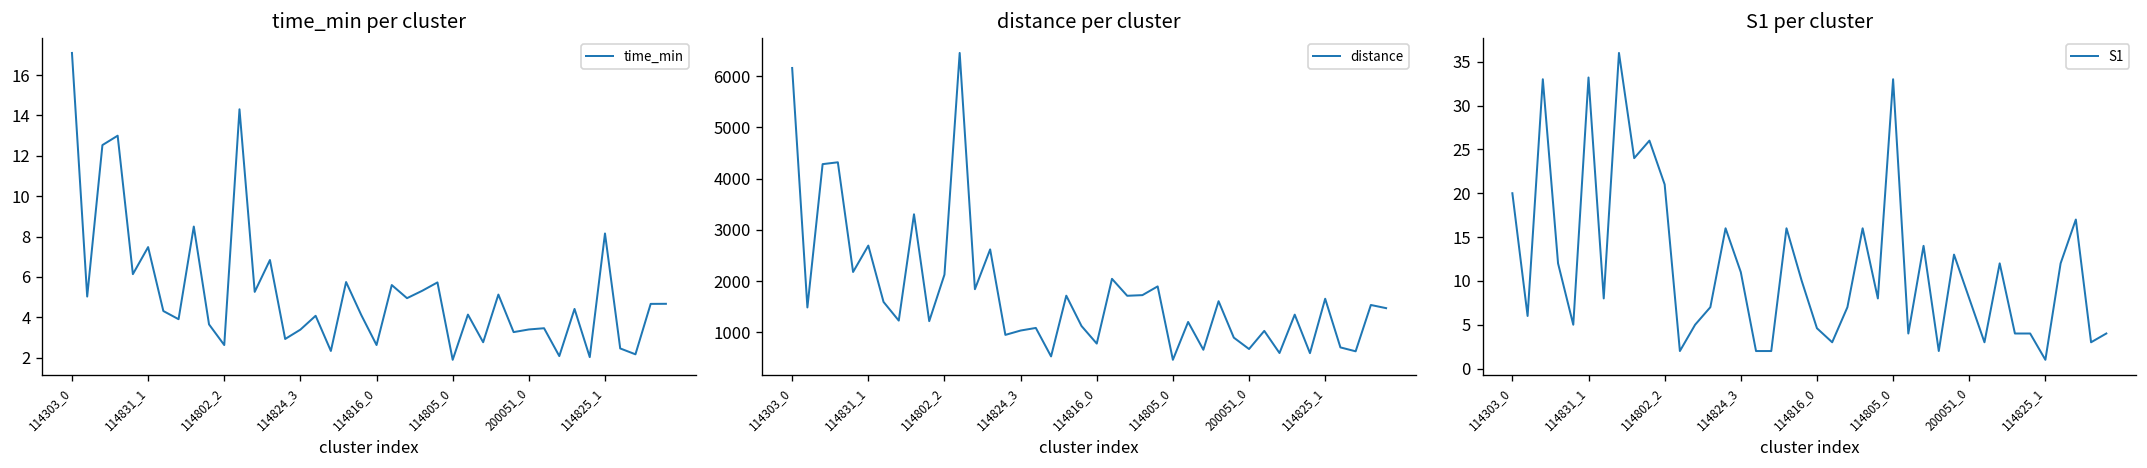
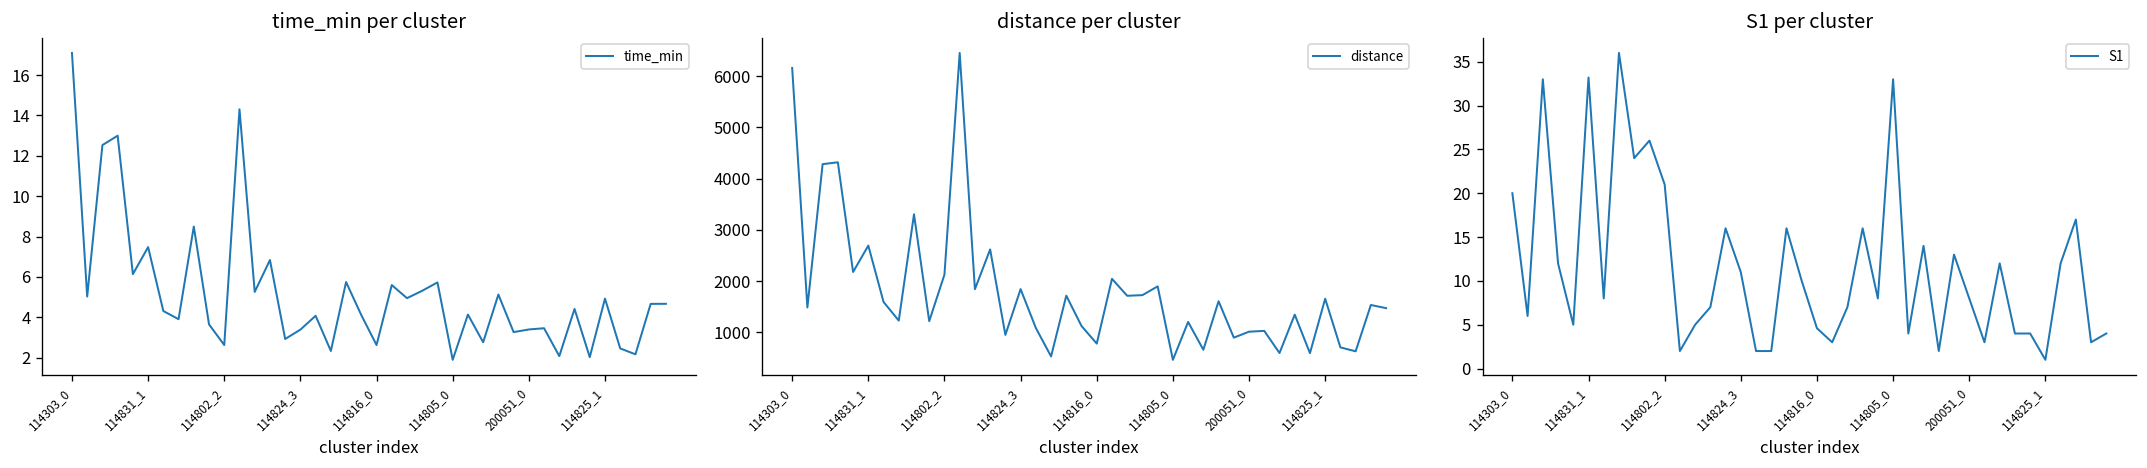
time_min per cluster, 114825_1: 8.2 -> 4.9
distance per cluster, 114824_3: 1000 -> 1800
distance per cluster, 200051_0: 700 -> 1000
